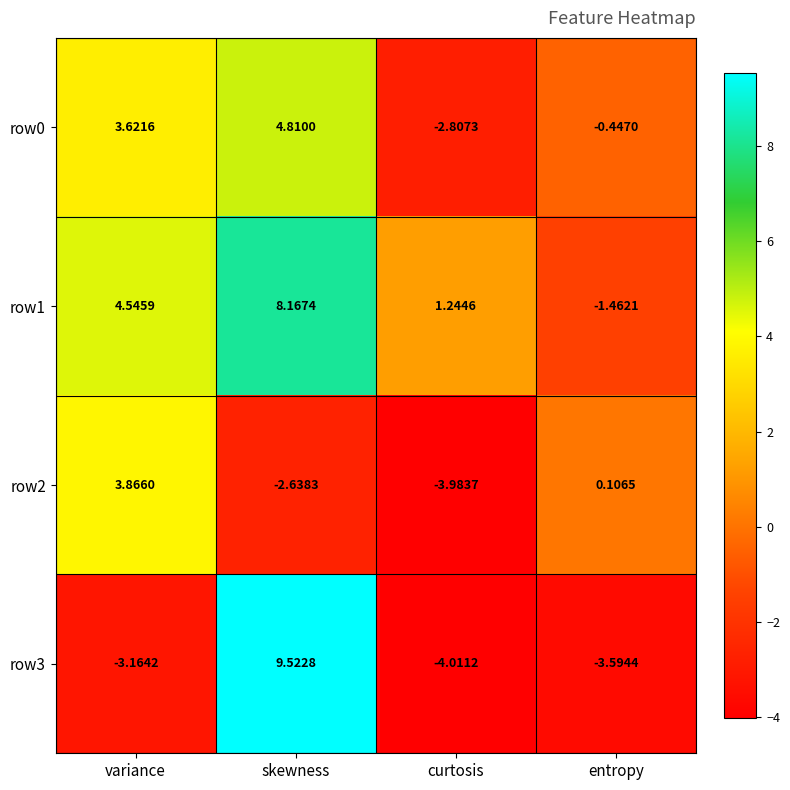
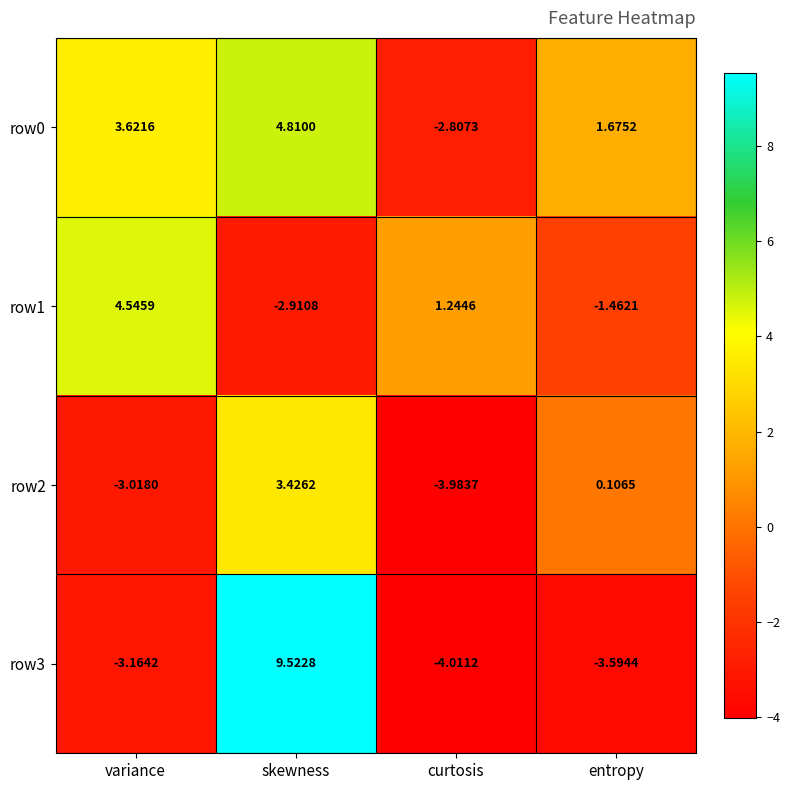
row0, entropy: -0.4470 -> 1.6752
row1, skewness: 8.1674 -> -2.9108
row2, variance: 3.8660 -> -3.0180
row2, skewness: -2.6383 -> 3.4262
